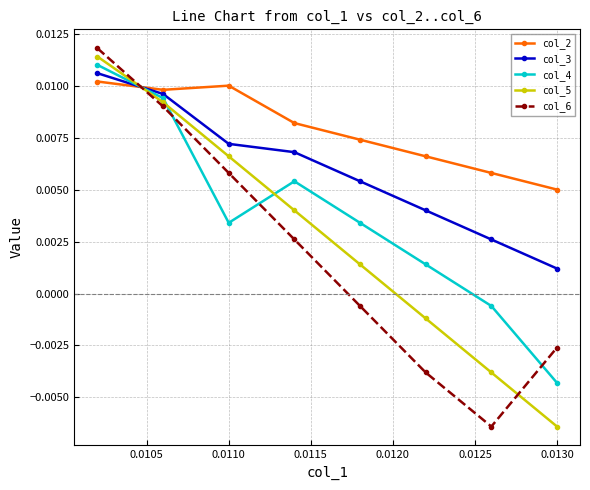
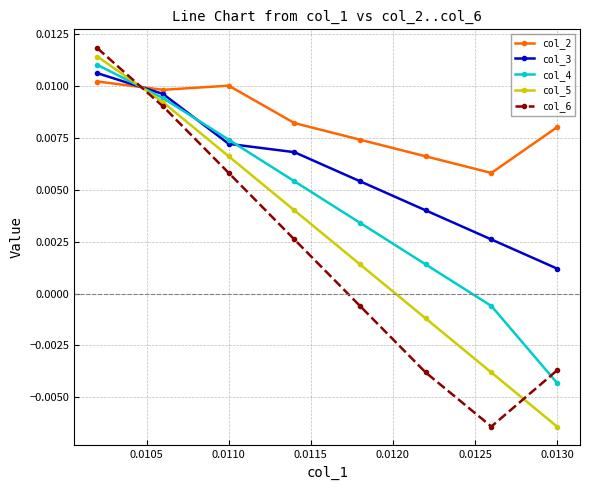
col_4, 0.0110: 0.0034 -> 0.0074
col_2, 0.0130: 0.005 -> 0.008
col_6, 0.0130: -0.0026 -> -0.0037
